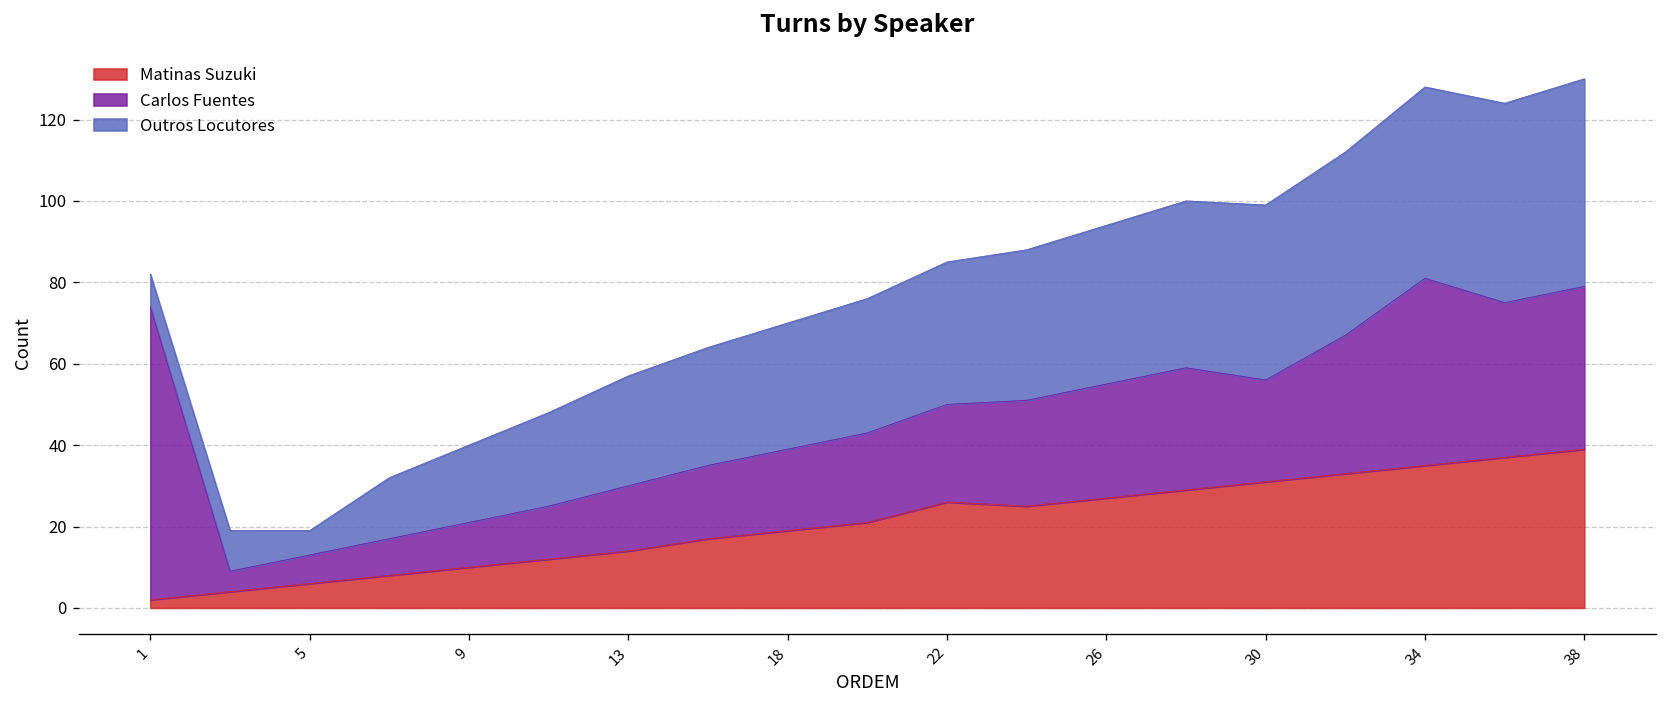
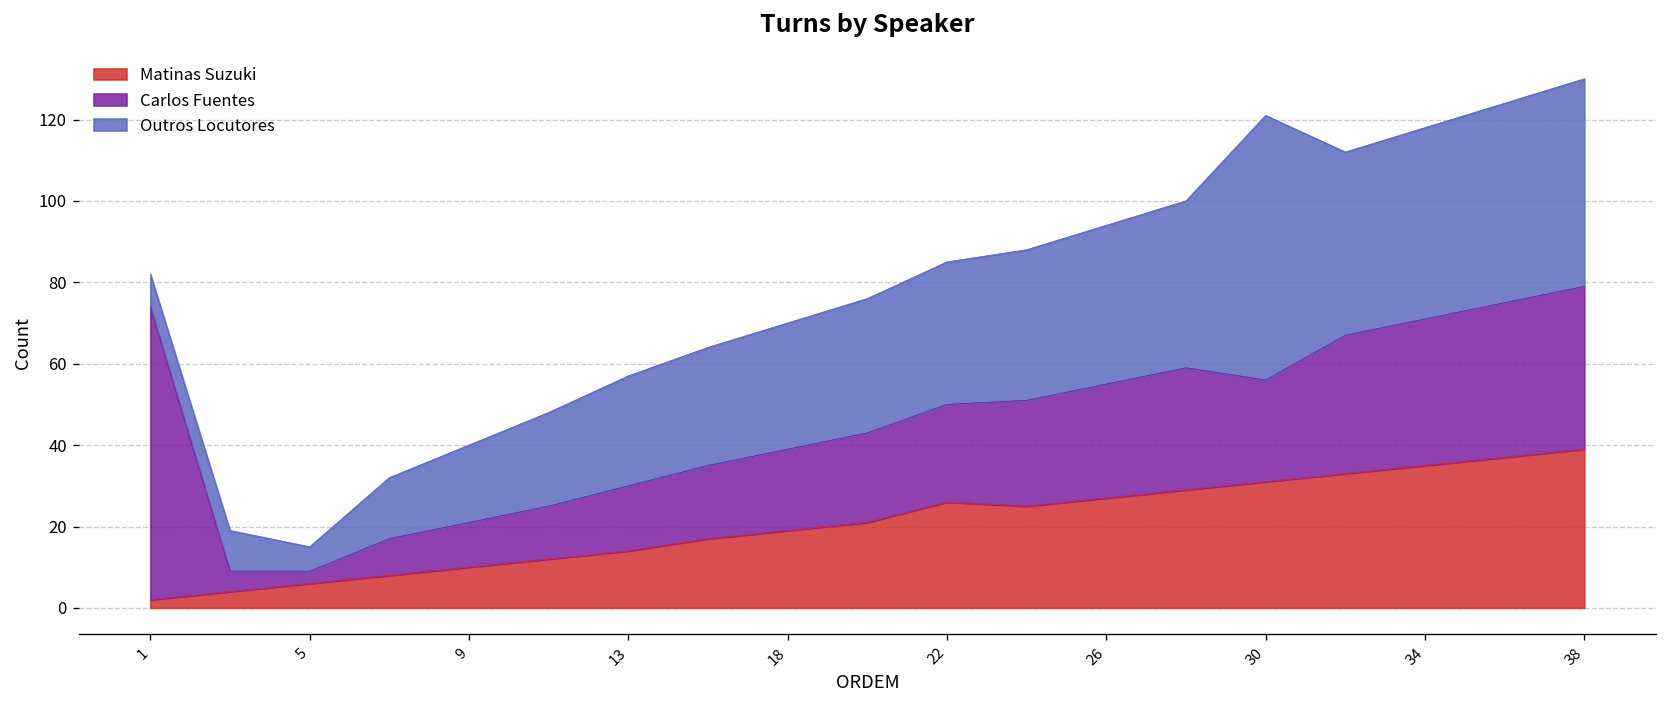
Carlos Fuentes, 5: 7 -> 3
Outros Locutores, 30: 43 -> 65
Carlos Fuentes, 34: 46 -> 36
